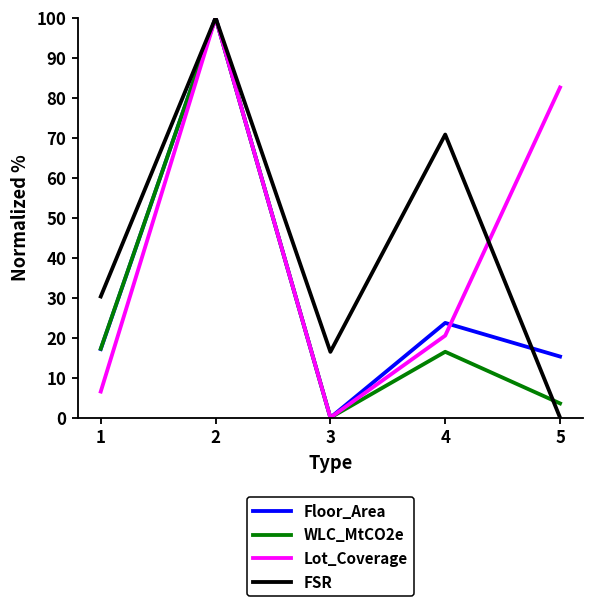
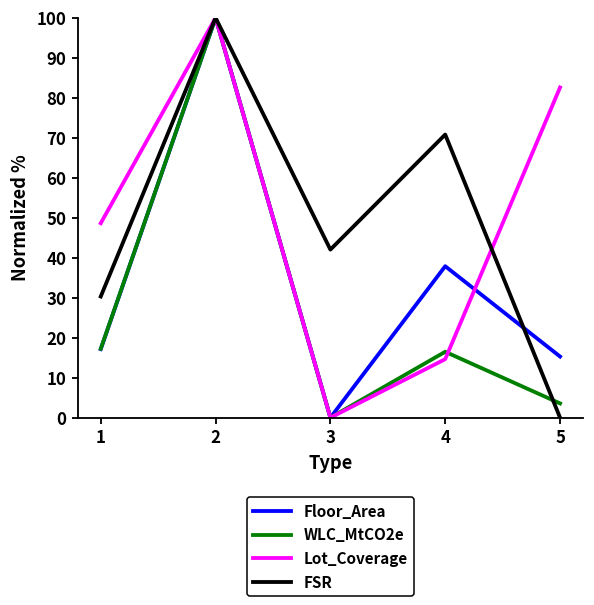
Lot_Coverage, 1: 7 -> 49
FSR, 3: 16 -> 42
Floor_Area, 4: 24 -> 38
Lot_Coverage, 4: 21 -> 15
